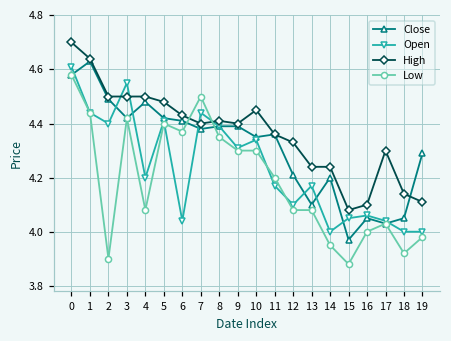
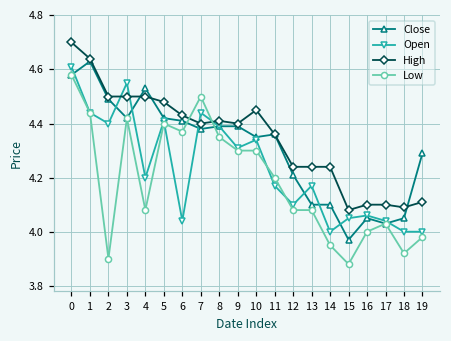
Close, 4: 4.48 -> 4.53
High, 12: 4.33 -> 4.24
Close, 14: 4.2 -> 4.1
High, 17: 4.3 -> 4.1
High, 18: 4.14 -> 4.09
